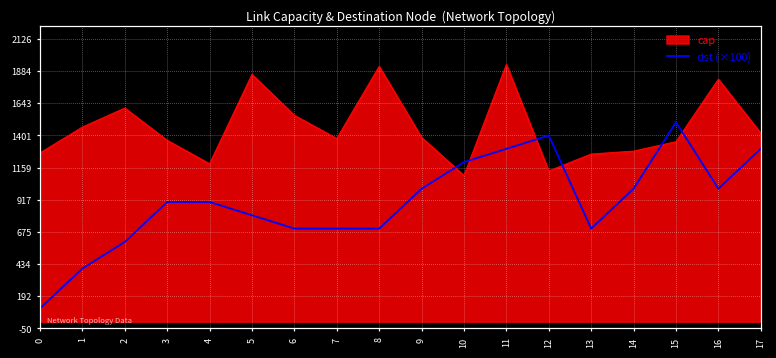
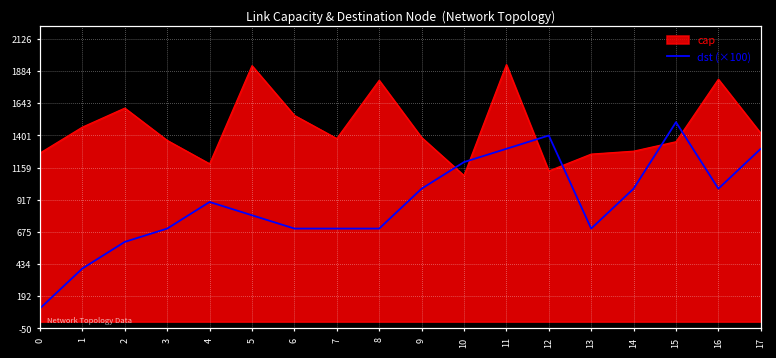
dst (×100), 3: 900 -> 700
cap, 5: 1860 -> 1930
cap, 8: 1920 -> 1820
